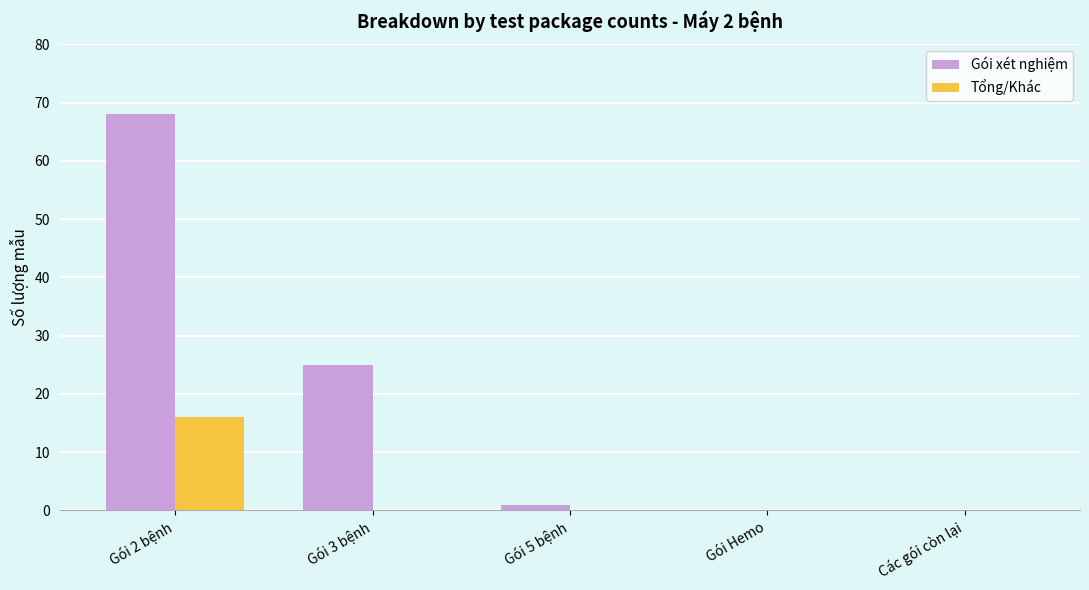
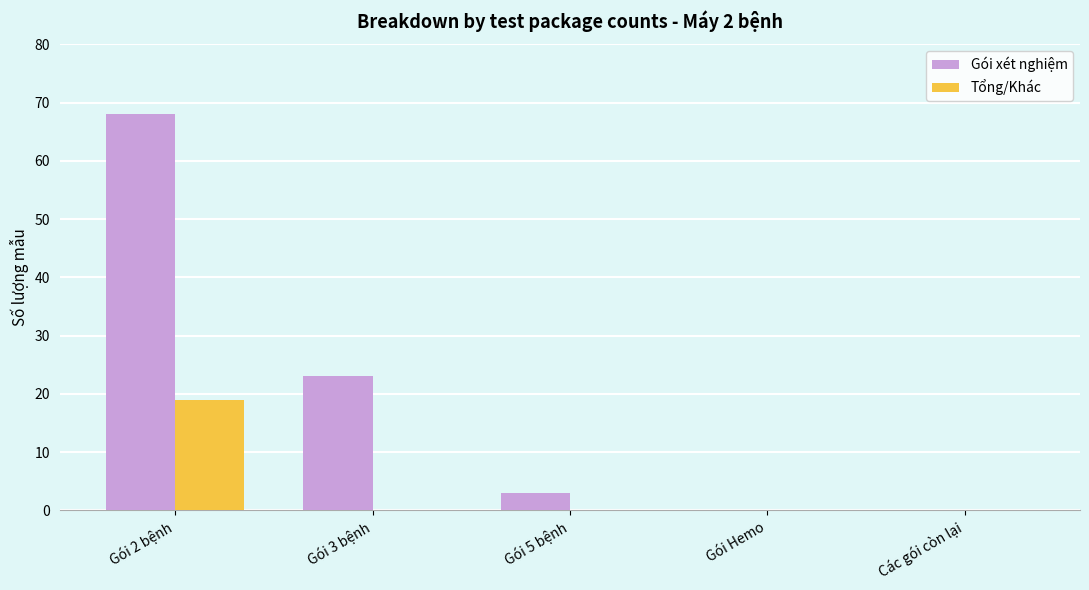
Tổng/Khác, Gói 2 bệnh: 16 -> 19
Gói xét nghiệm, Gói 3 bệnh: 25 -> 23
Gói xét nghiệm, Gói 5 bệnh: 1 -> 3
